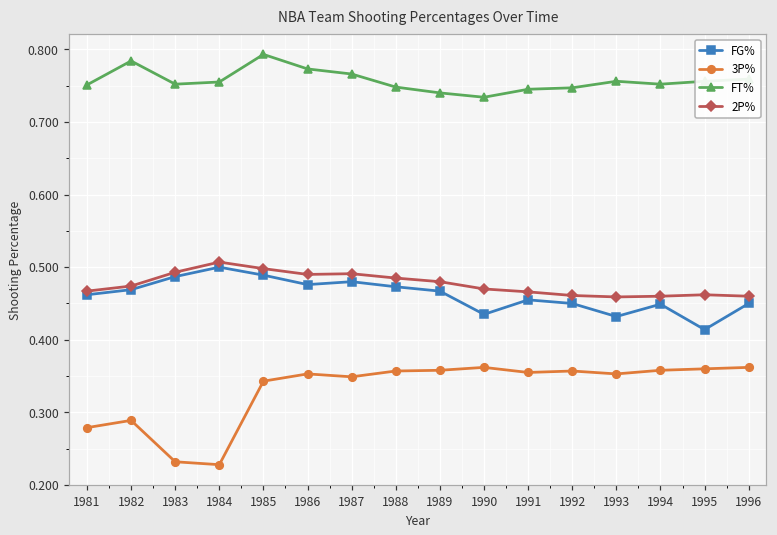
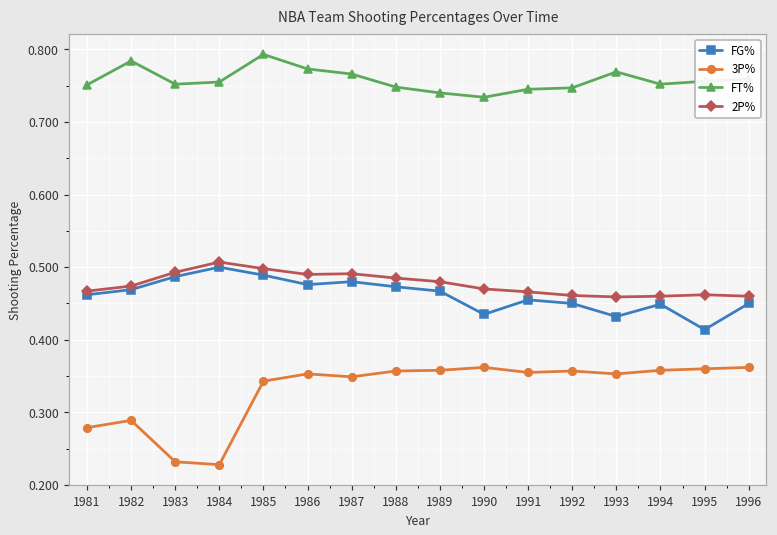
FT%, 1993: 0.76 -> 0.77
